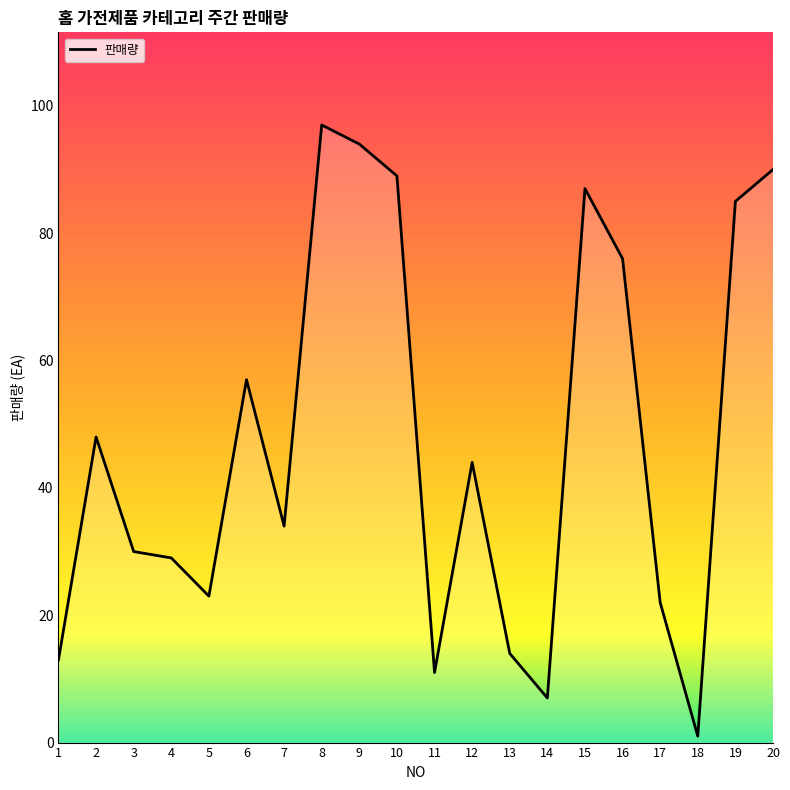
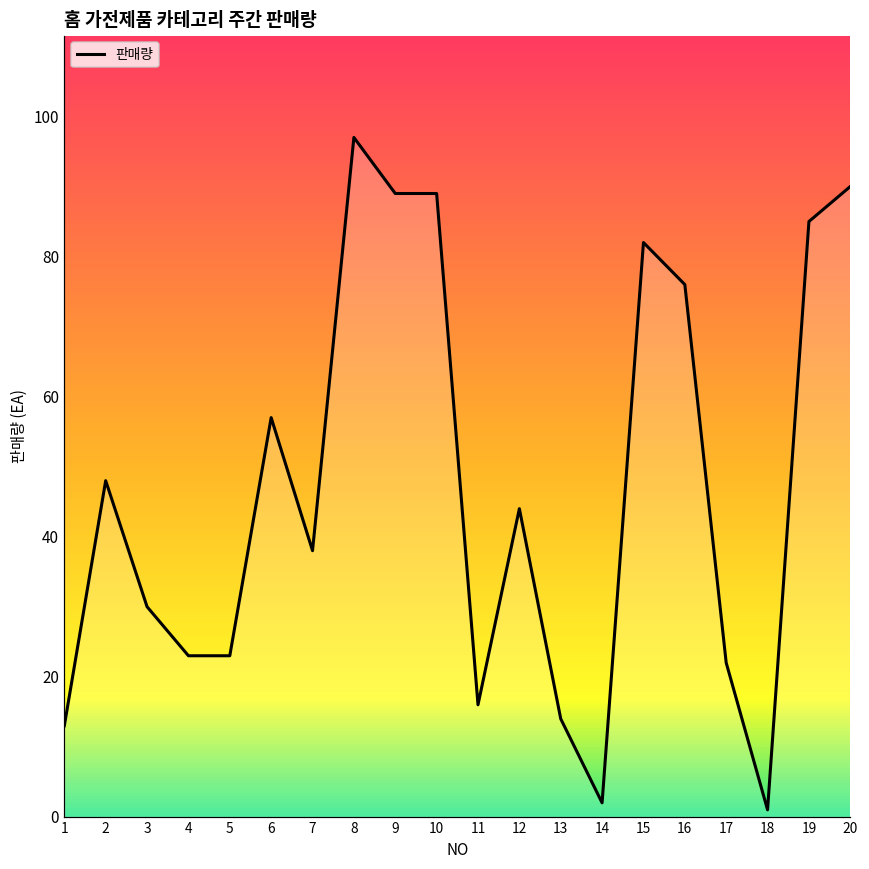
4: 29 -> 23
7: 34 -> 38
9: 94 -> 89
11: 11 -> 16
14: 7 -> 2
15: 87 -> 82
